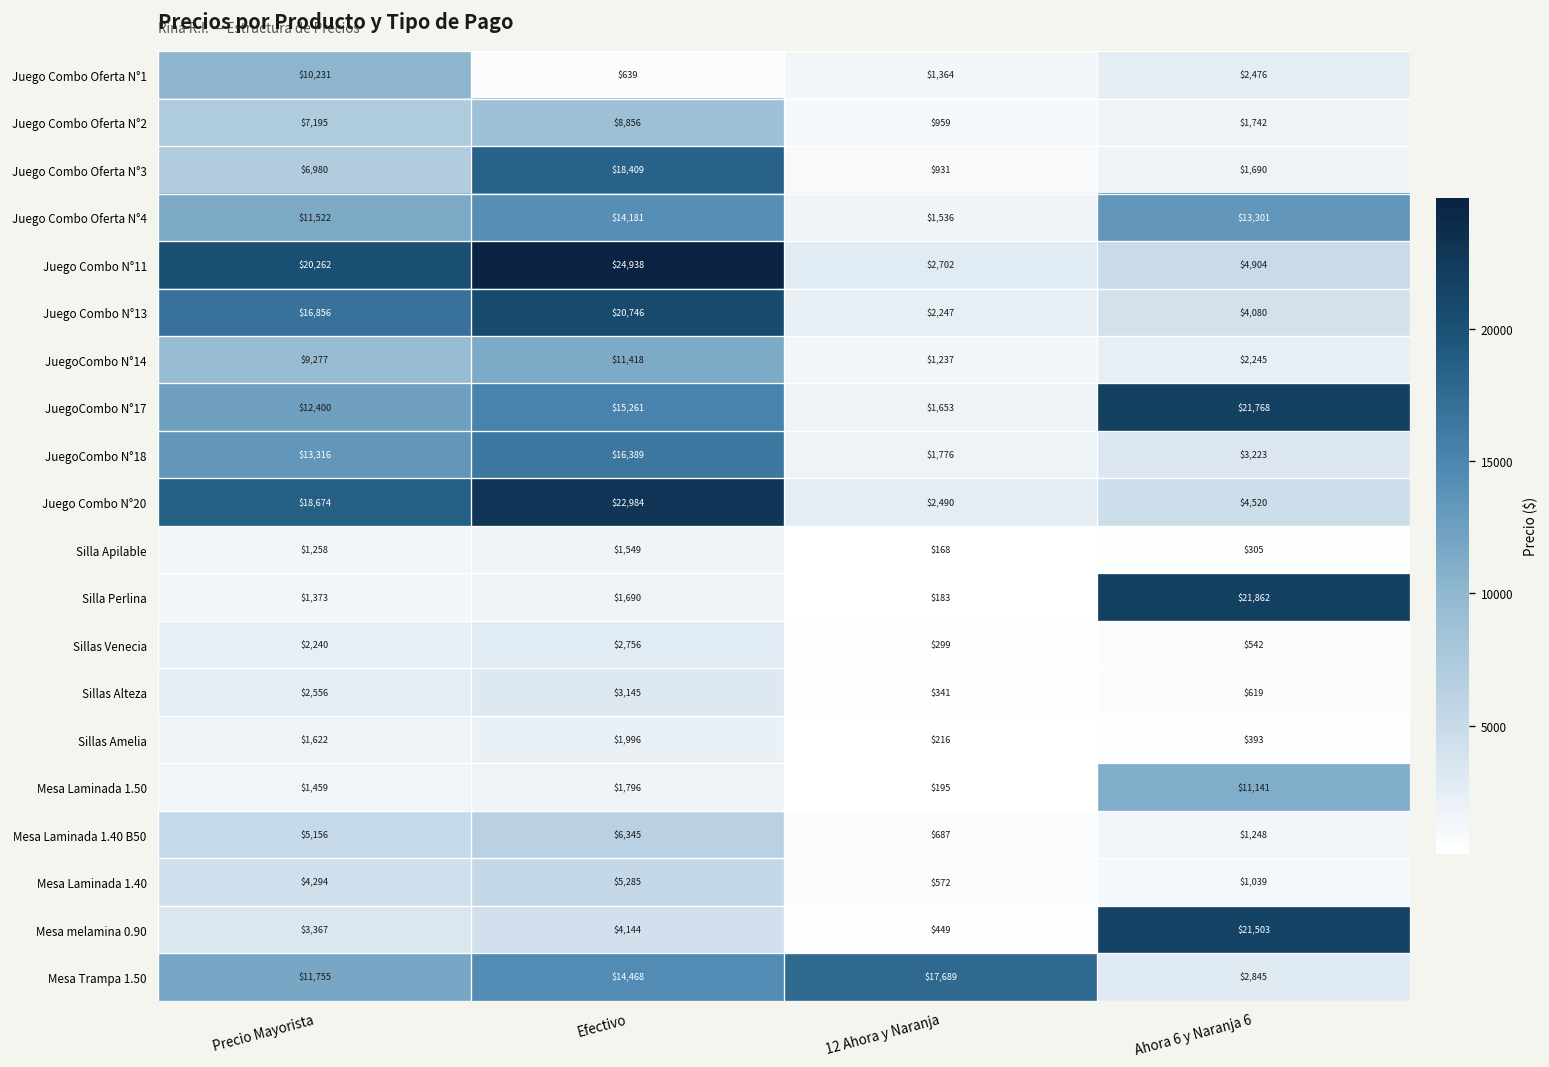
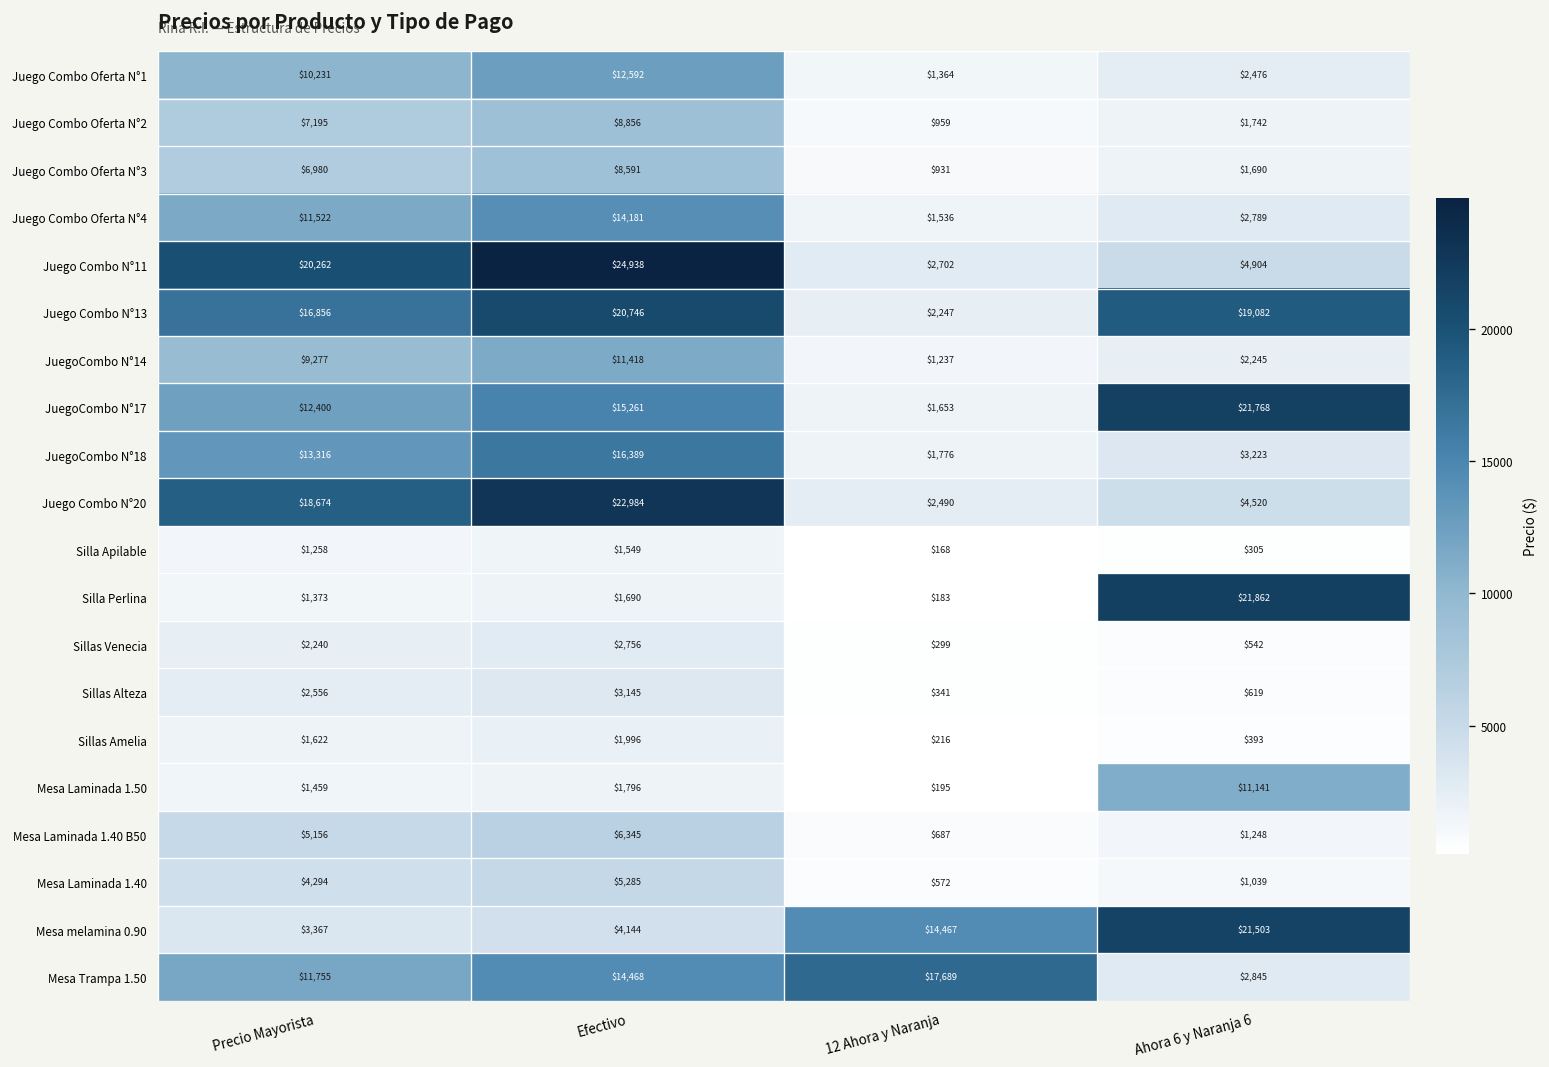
Juego Combo Oferta N°1, Efectivo: $639 -> $12,592
Juego Combo Oferta N°3, Efectivo: $18,409 -> $8,591
Juego Combo Oferta N°4, Ahora 6 y Naranja 6: $13,301 -> $2,789
Juego Combo N°13, Ahora 6 y Naranja 6: $4,080 -> $19,082
Mesa melamina 0.90, 12 Ahora y Naranja: $449 -> $14,467
